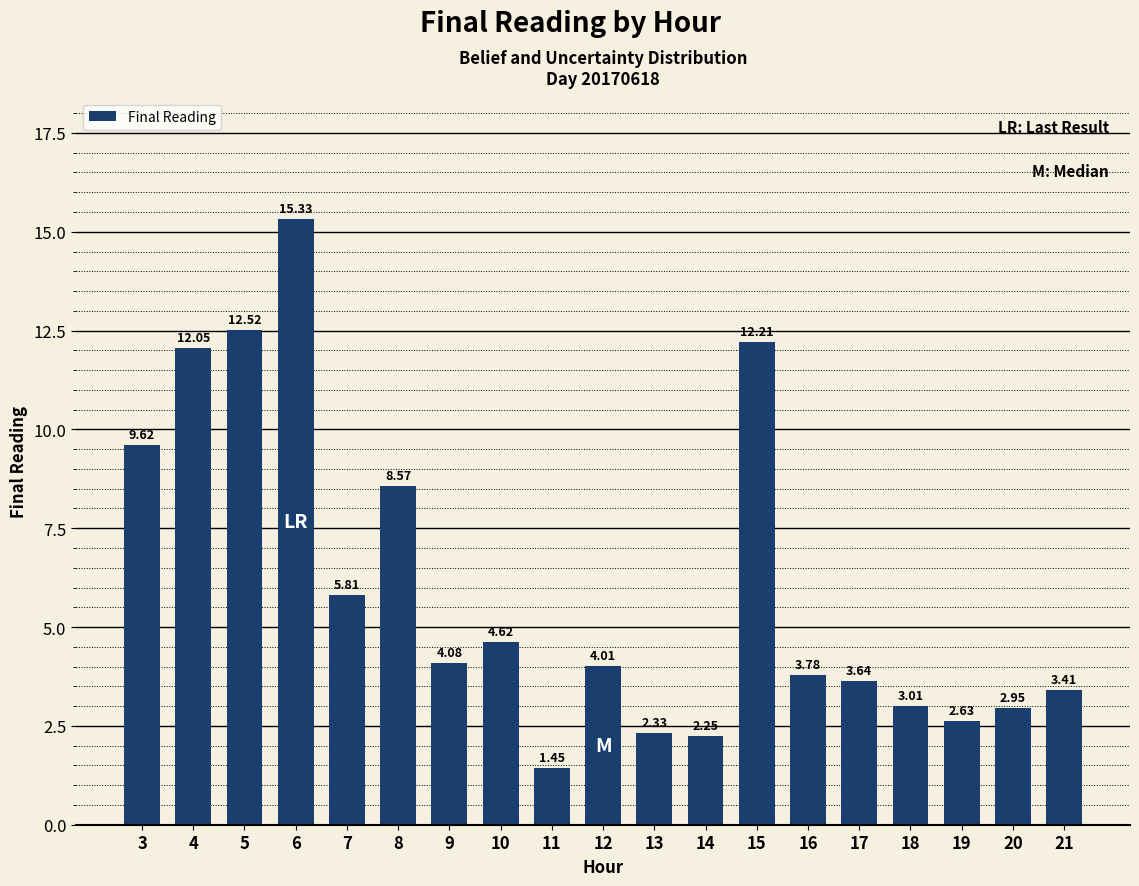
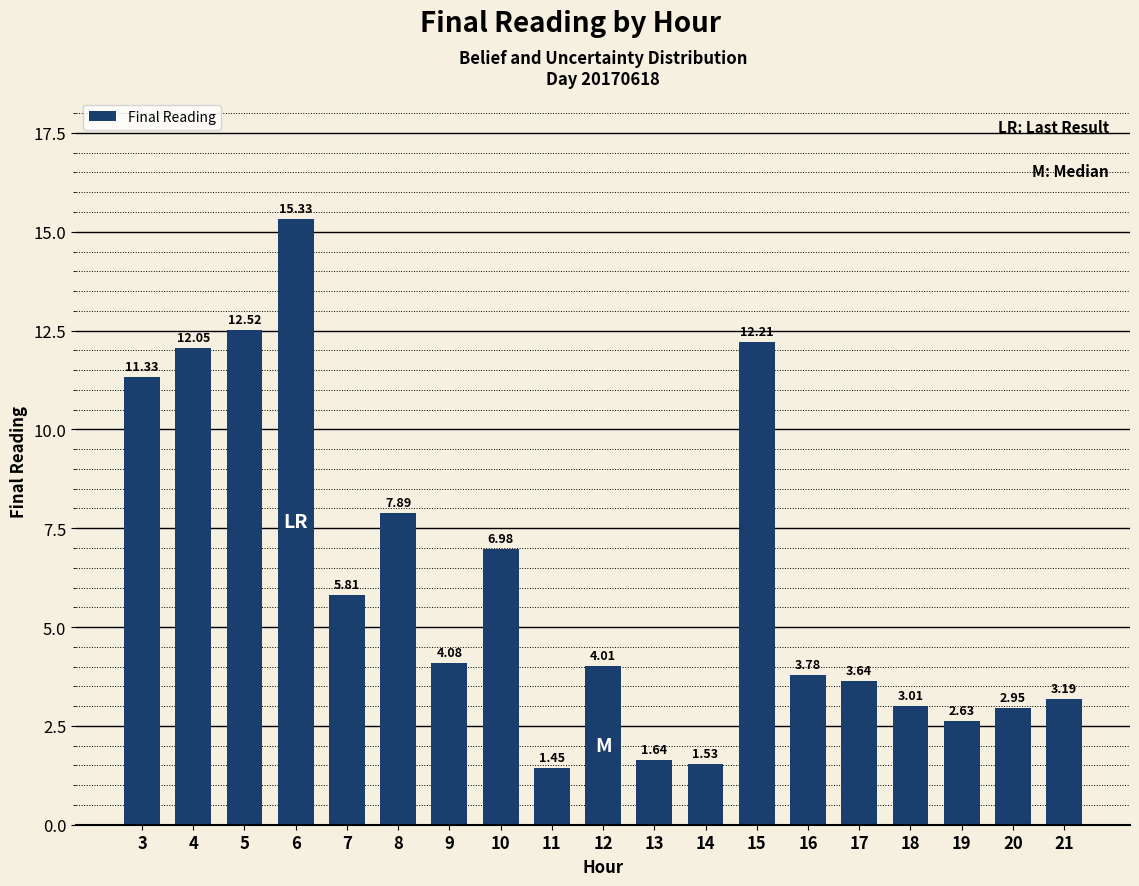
3: 9.62 -> 11.33
8: 8.57 -> 7.89
10: 4.62 -> 6.98
13: 2.33 -> 1.64
14: 2.25 -> 1.53
21: 3.41 -> 3.19
